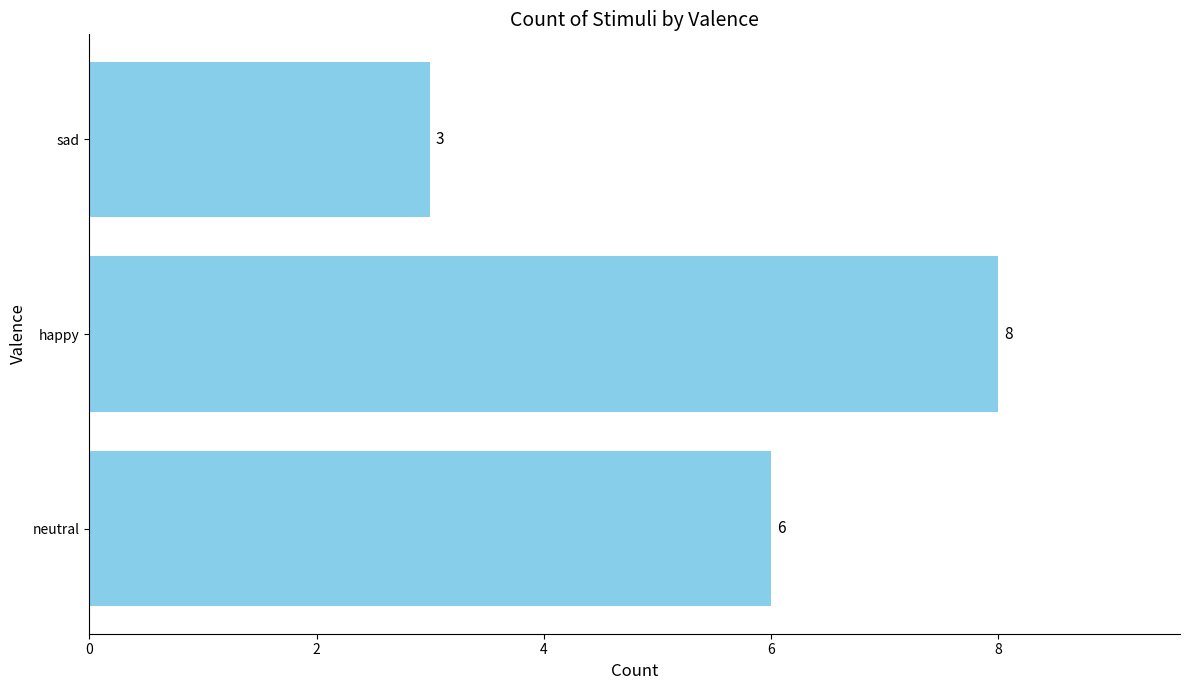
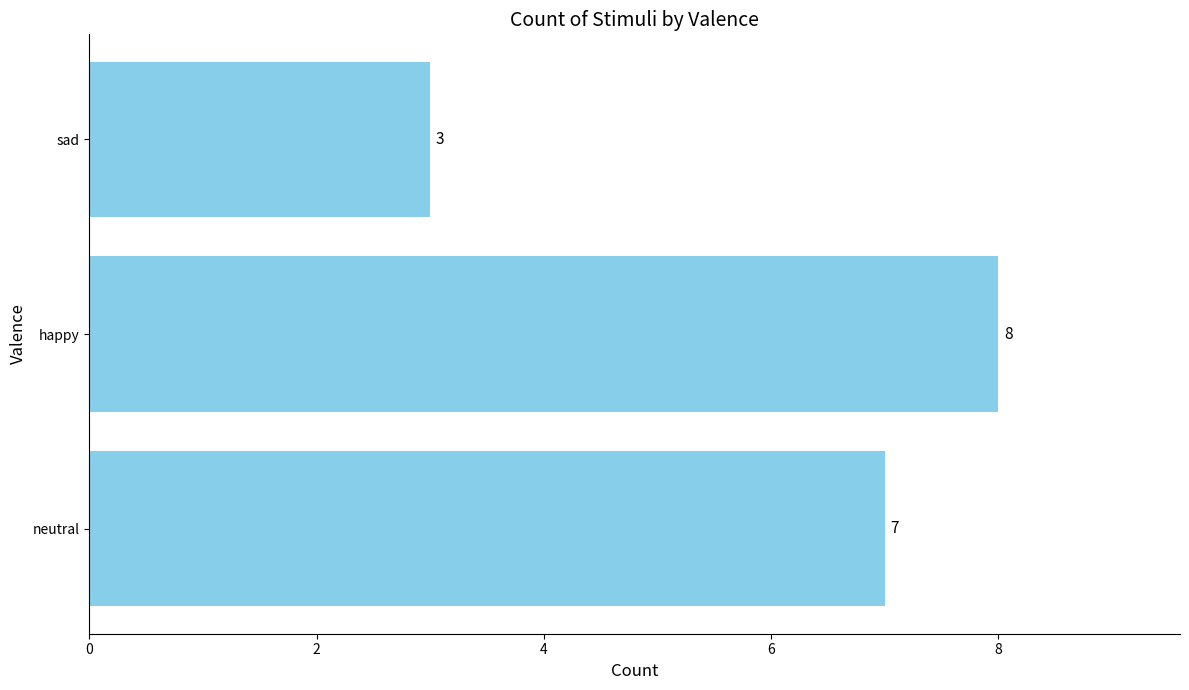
neutral: 6 -> 7
